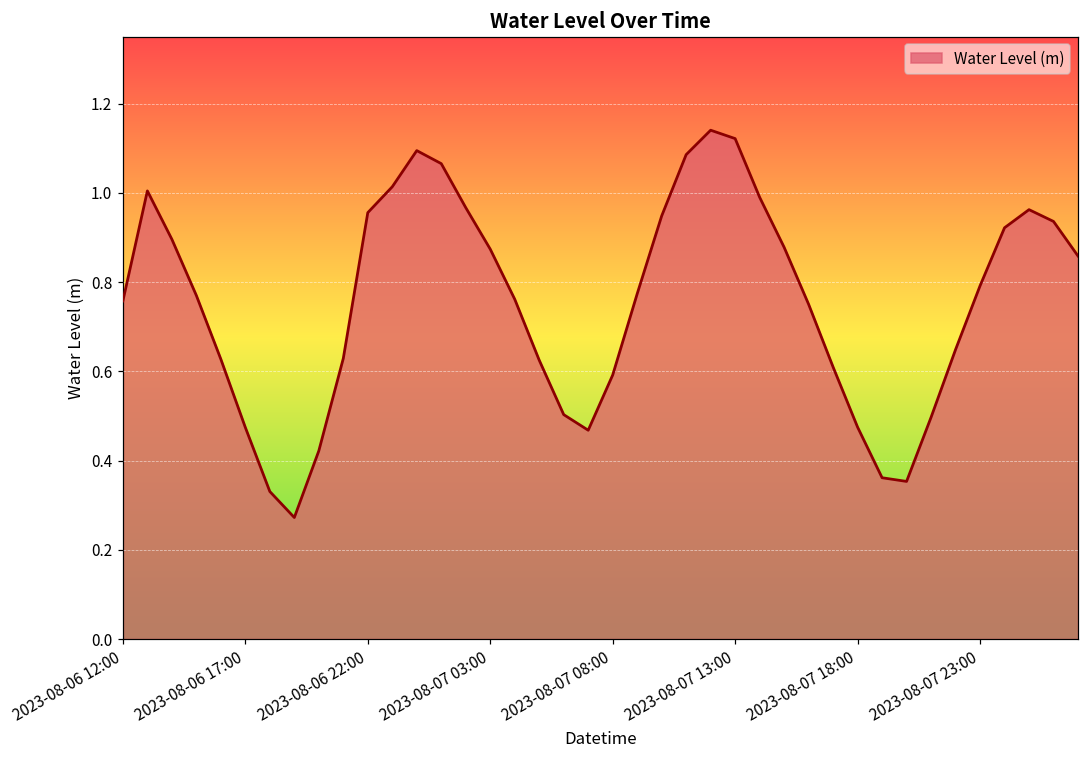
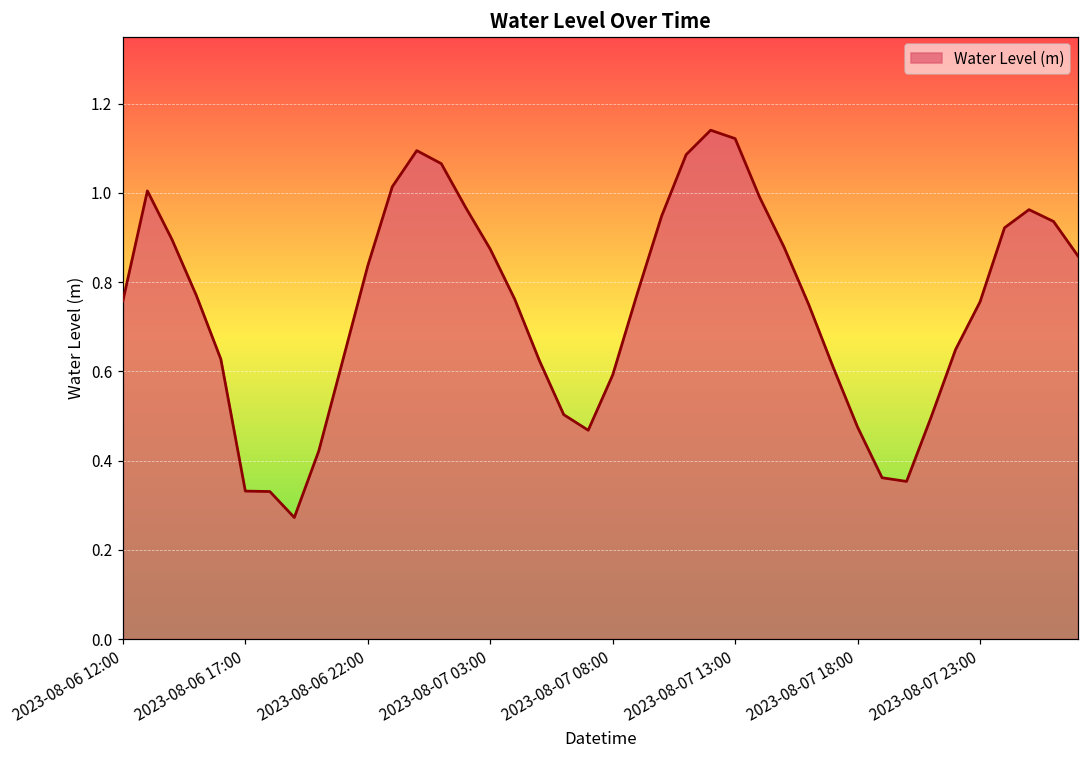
2023-08-06 17:00: 0.47 -> 0.33
2023-08-06 22:00: 0.96 -> 0.84
2023-08-07 23:00: 0.79 -> 0.76
